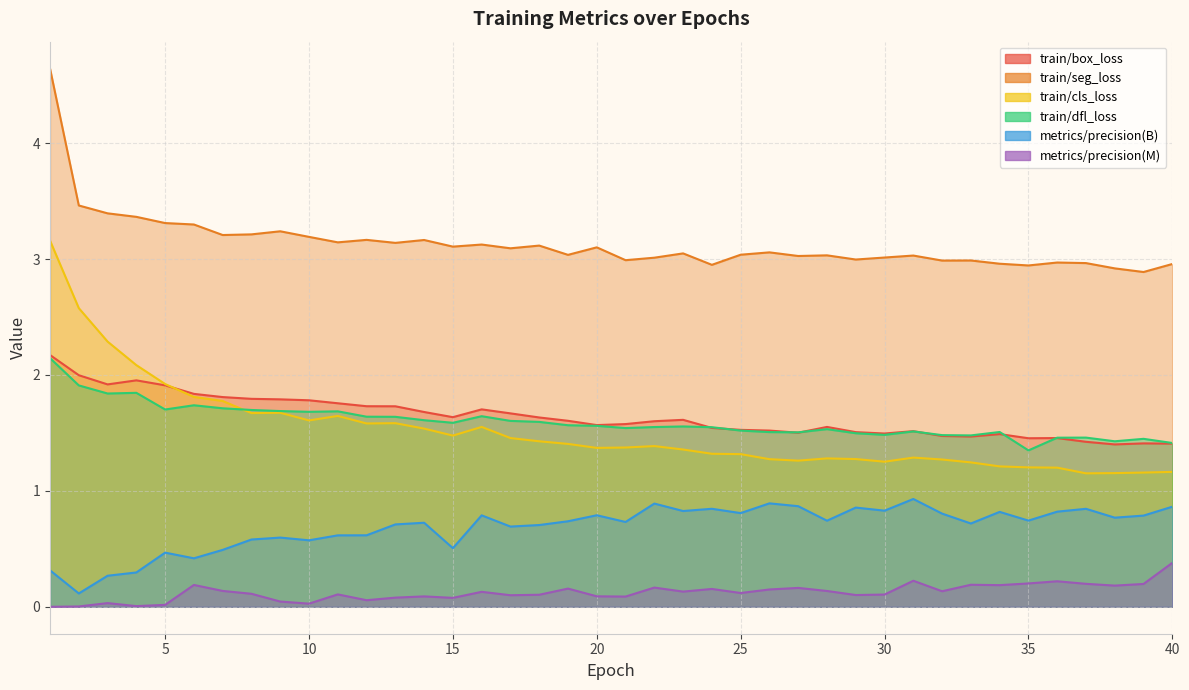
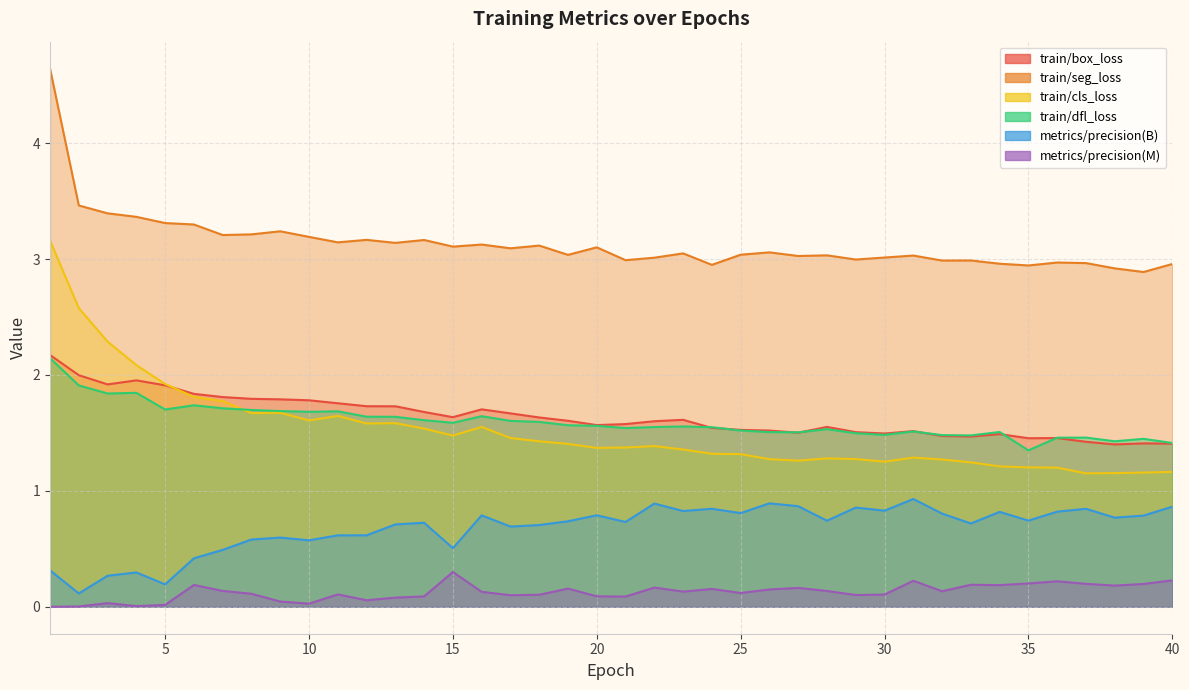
metrics/precision(B), 5: 0.47 -> 0.19
metrics/precision(M), 15: 0.08 -> 0.30
metrics/precision(M), 40: 0.38 -> 0.23
